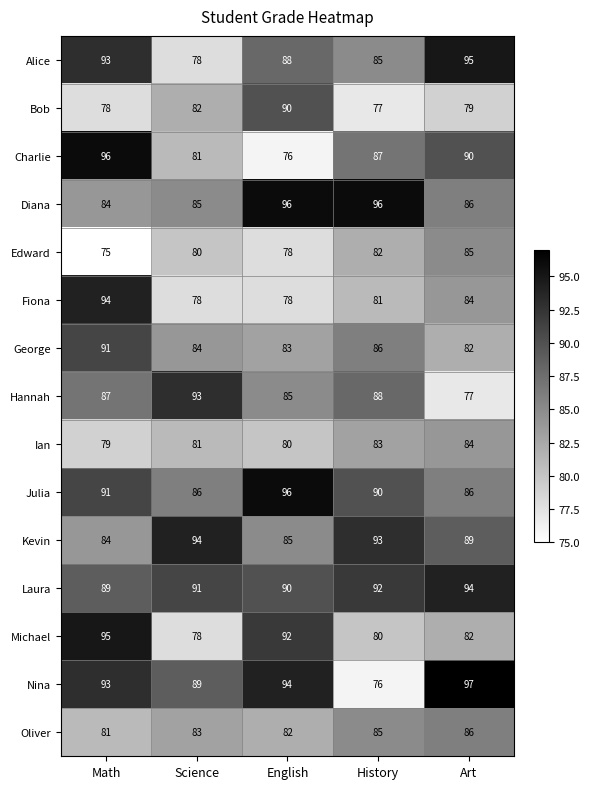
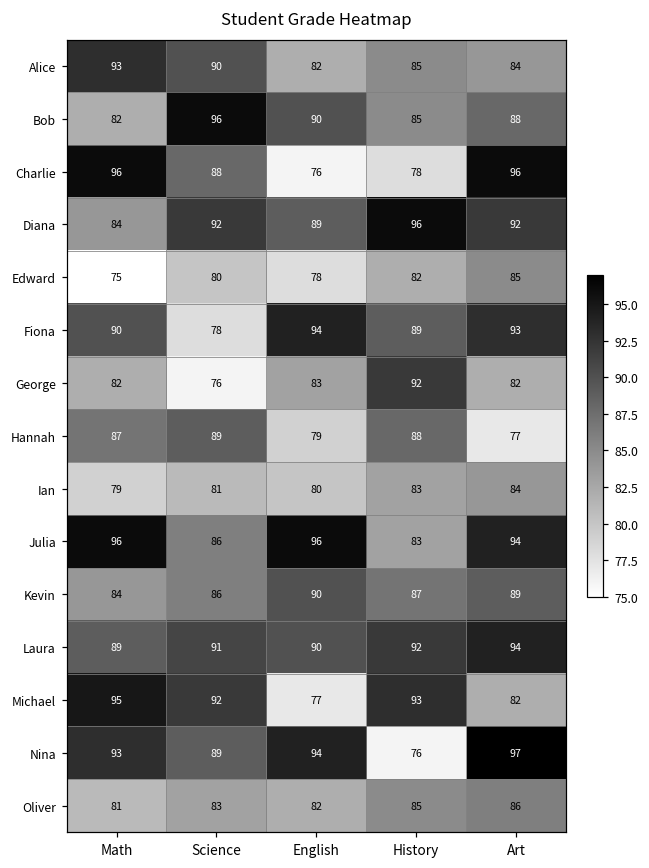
Alice, Science: 78 -> 90
Alice, English: 88 -> 82
Alice, Art: 95 -> 84
Bob, Math: 78 -> 82
Bob, Science: 82 -> 96
Bob, History: 77 -> 85
Bob, Art: 79 -> 88
Charlie, Science: 81 -> 88
Charlie, History: 87 -> 78
Charlie, Art: 90 -> 96
Diana, Science: 85 -> 92
Diana, English: 96 -> 89
Diana, Art: 86 -> 92
Fiona, Math: 94 -> 90
Fiona, English: 78 -> 94
Fiona, History: 81 -> 89
Fiona, Art: 84 -> 93
George, Math: 91 -> 82
George, Science: 84 -> 76
George, History: 86 -> 92
Hannah, Science: 93 -> 89
Hannah, English: 85 -> 79
Julia, Math: 91 -> 96
Julia, History: 90 -> 83
Julia, Art: 86 -> 94
Kevin, Science: 94 -> 86
Kevin, English: 85 -> 90
Kevin, History: 93 -> 87
Michael, Science: 78 -> 92
Michael, English: 92 -> 77
Michael, History: 80 -> 93
